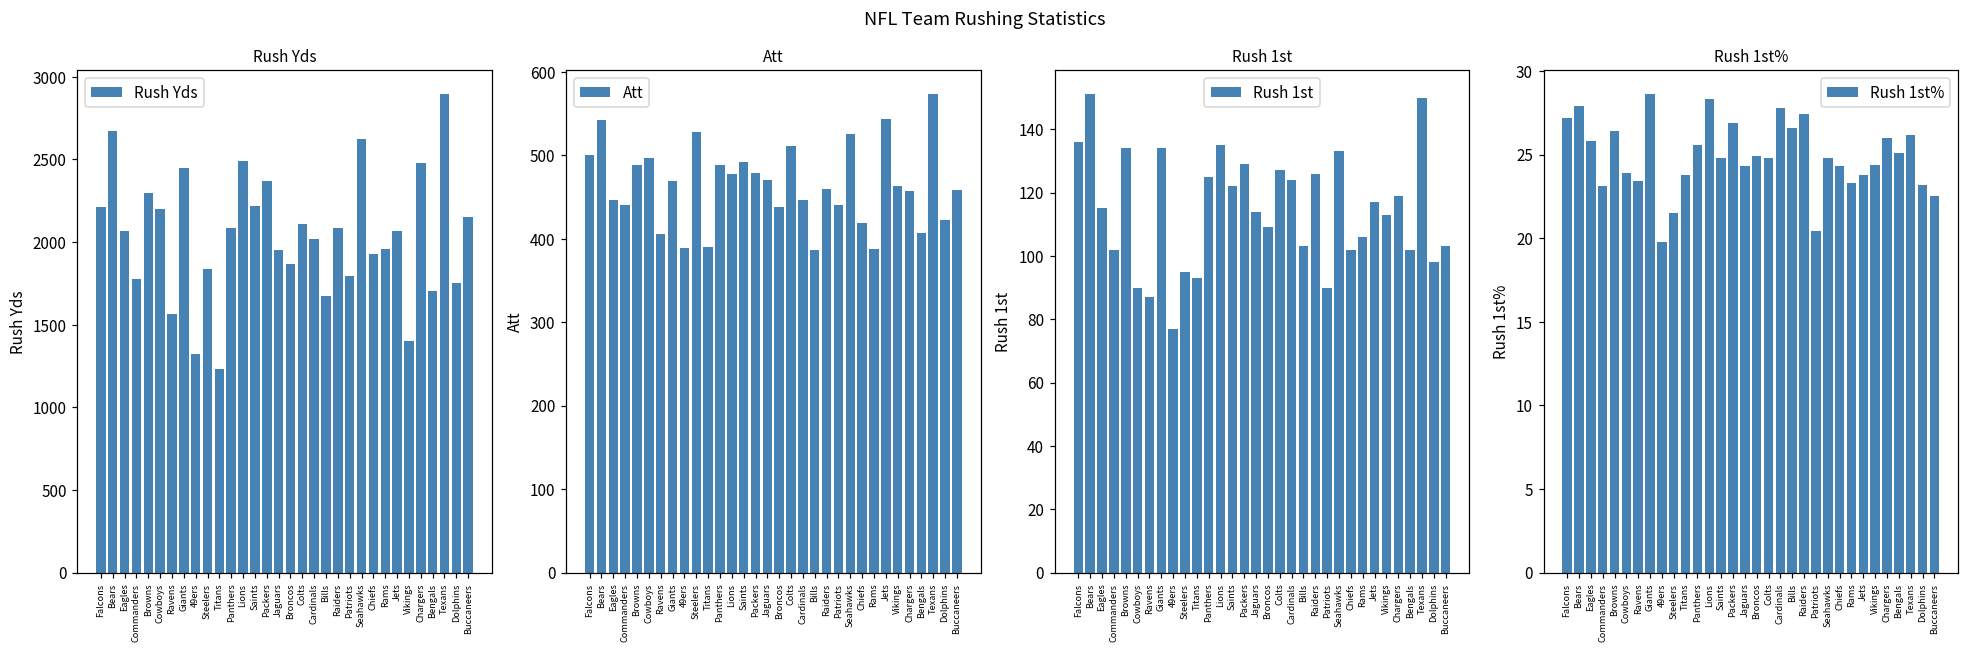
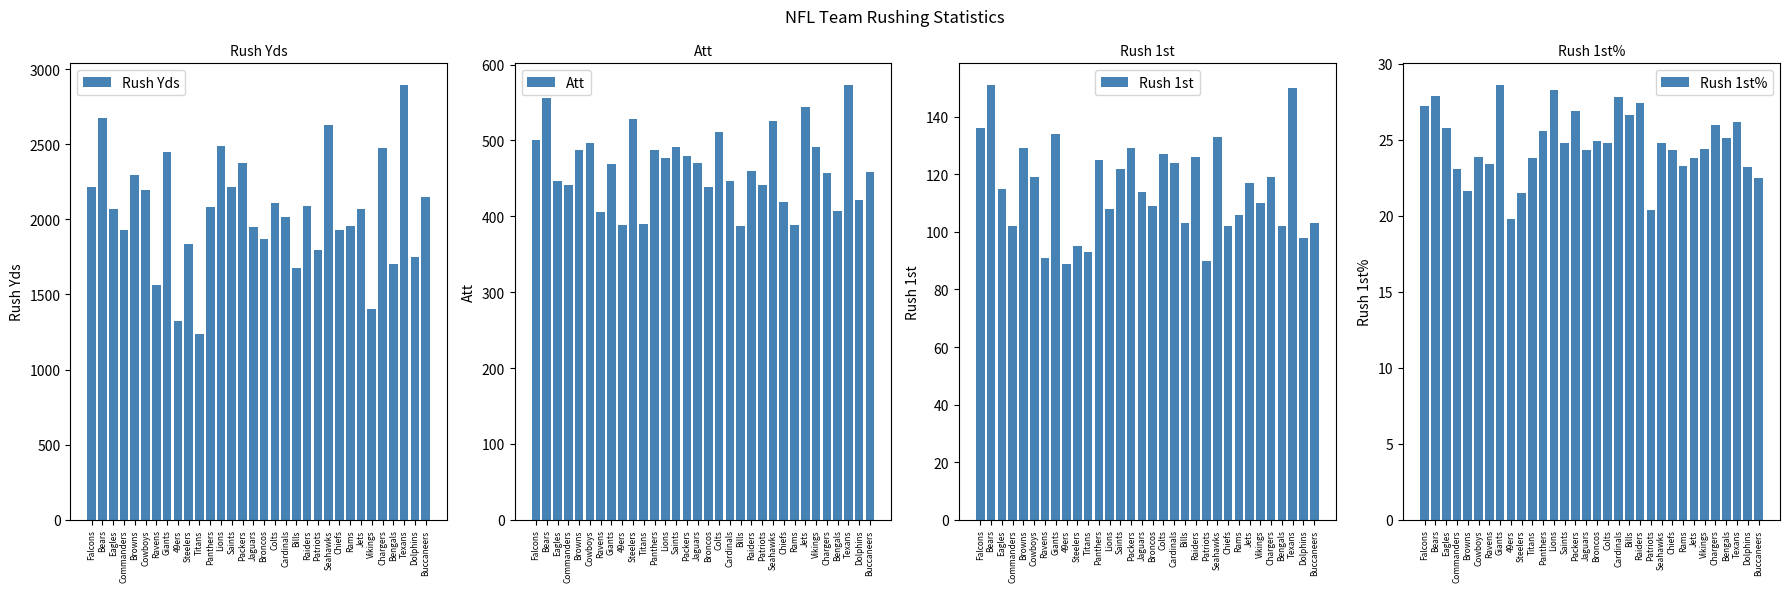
Rush Yds, Commanders: 1780 -> 1930
Att, Bears: 540 -> 560
Att, Vikings: 460 -> 490
Rush 1st, Browns: 134 -> 129
Rush 1st, Cowboys: 90 -> 119
Rush 1st, Ravens: 87 -> 91
Rush 1st, 49ers: 77 -> 89
Rush 1st, Lions: 135 -> 108
Rush 1st, Vikings: 113 -> 110
Rush 1st%, Browns: 26.4 -> 21.6
